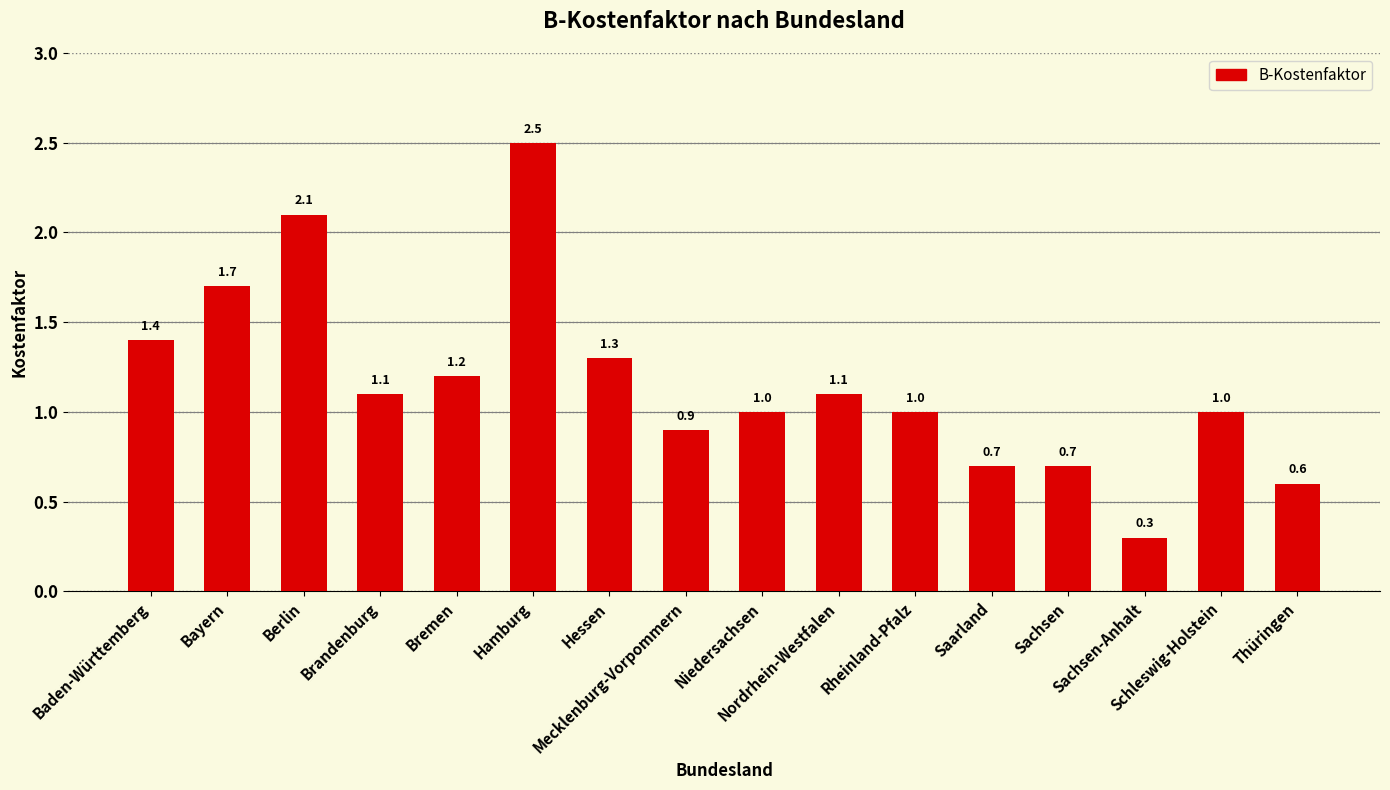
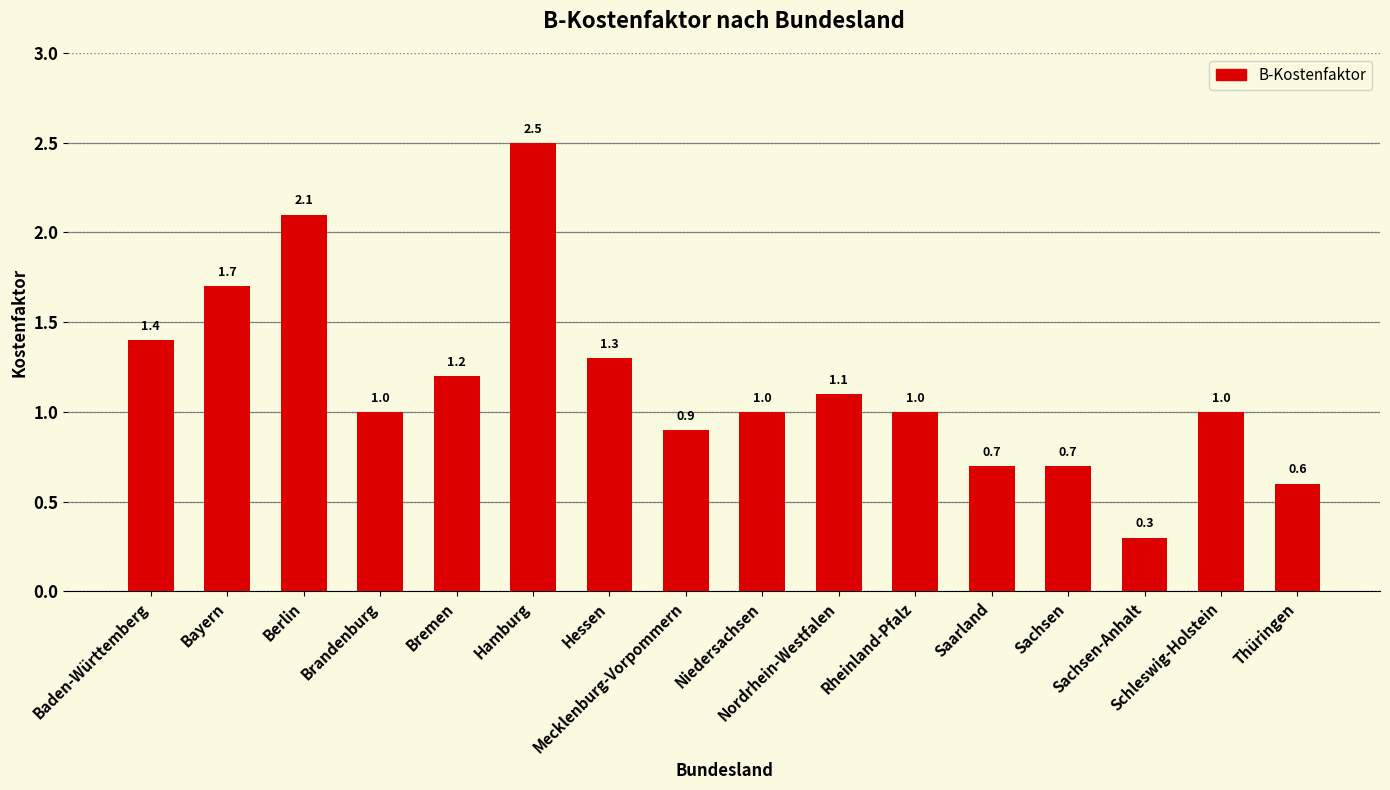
Brandenburg: 1.1 -> 1.0
